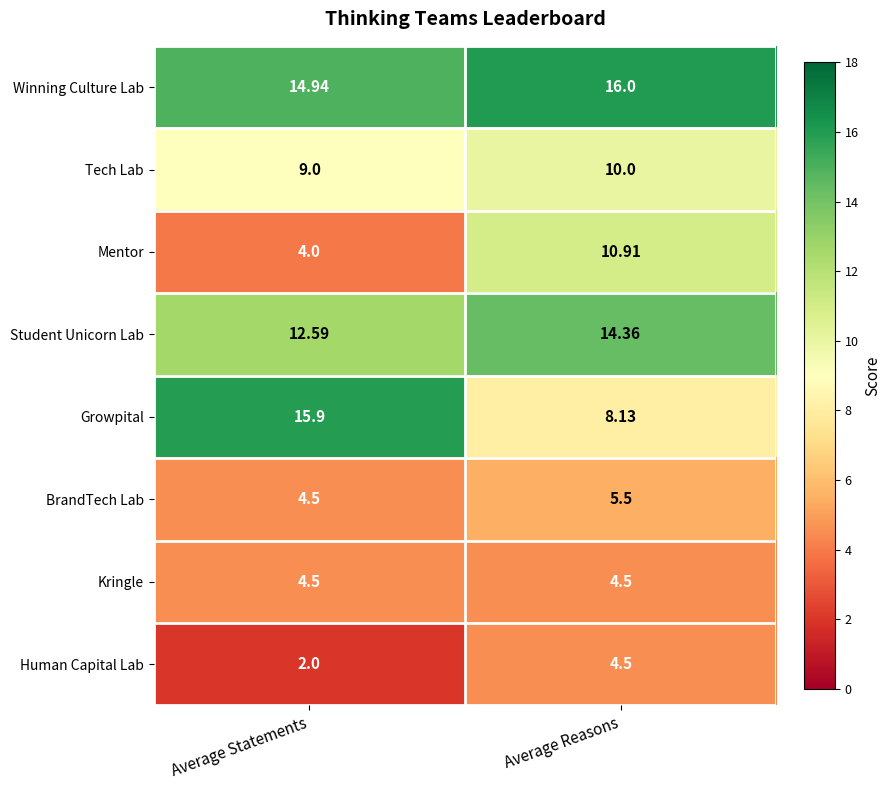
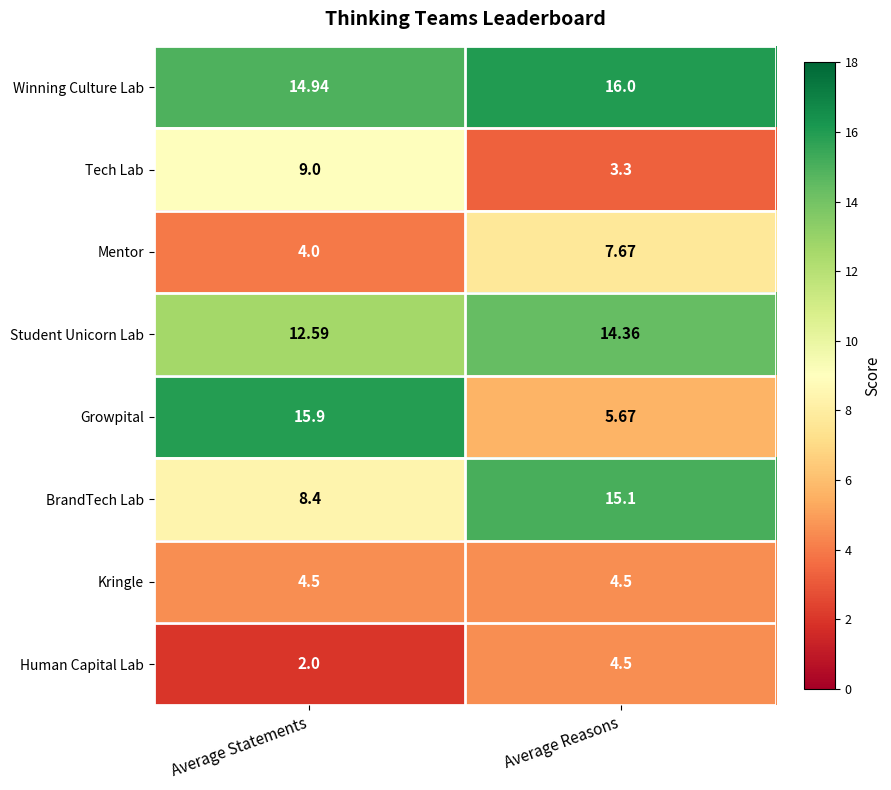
Tech Lab, Average Reasons: 10.0 -> 3.3
Mentor, Average Reasons: 10.91 -> 7.67
Growpital, Average Reasons: 8.13 -> 5.67
BrandTech Lab, Average Statements: 4.5 -> 8.4
BrandTech Lab, Average Reasons: 5.5 -> 15.1
